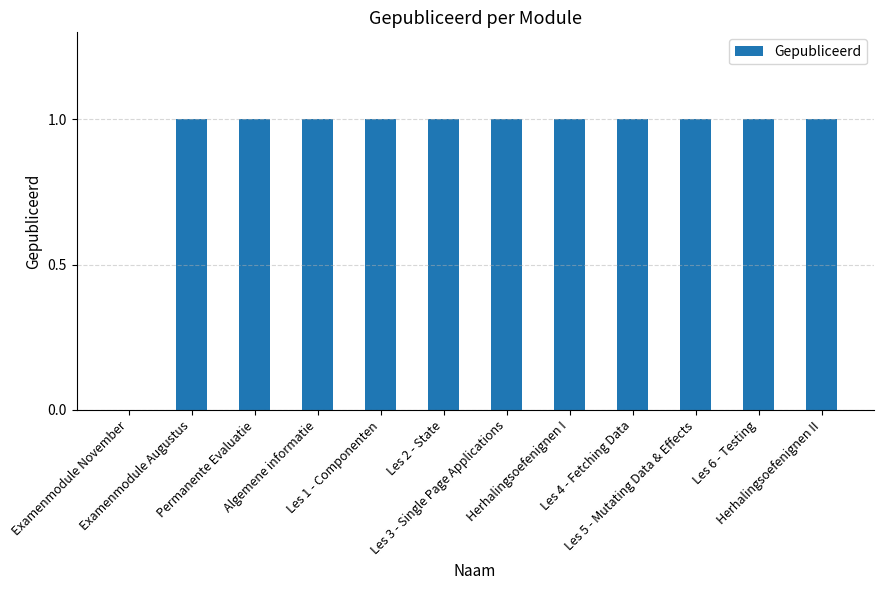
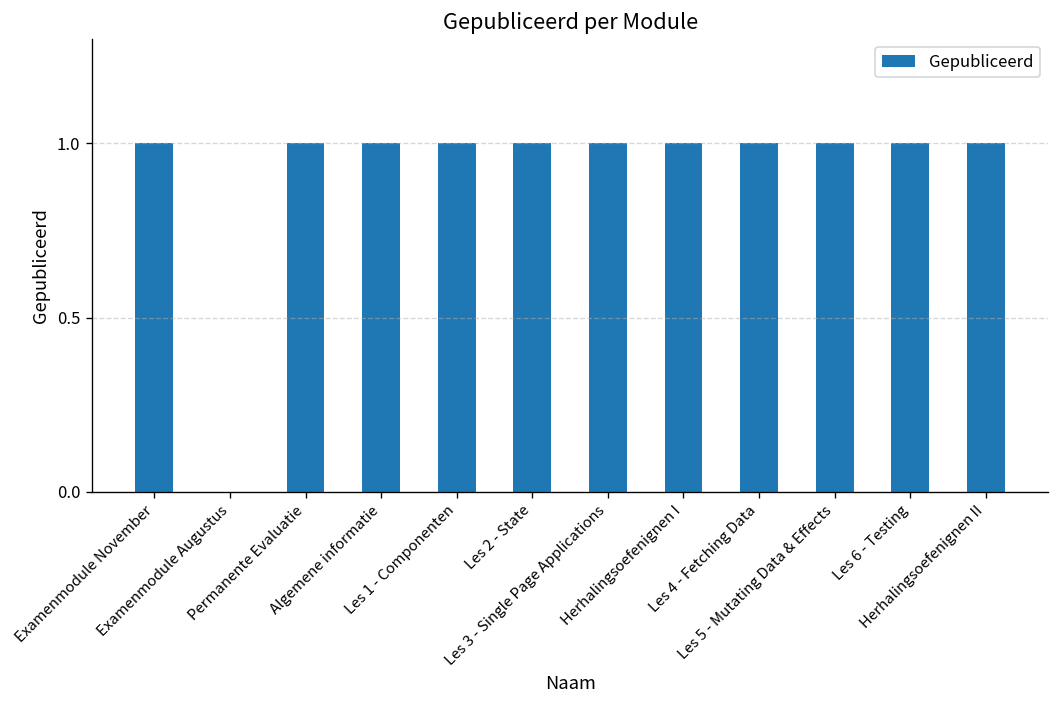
Examenmodule November: 0 -> 1
Examenmodule Augustus: 1 -> 0
